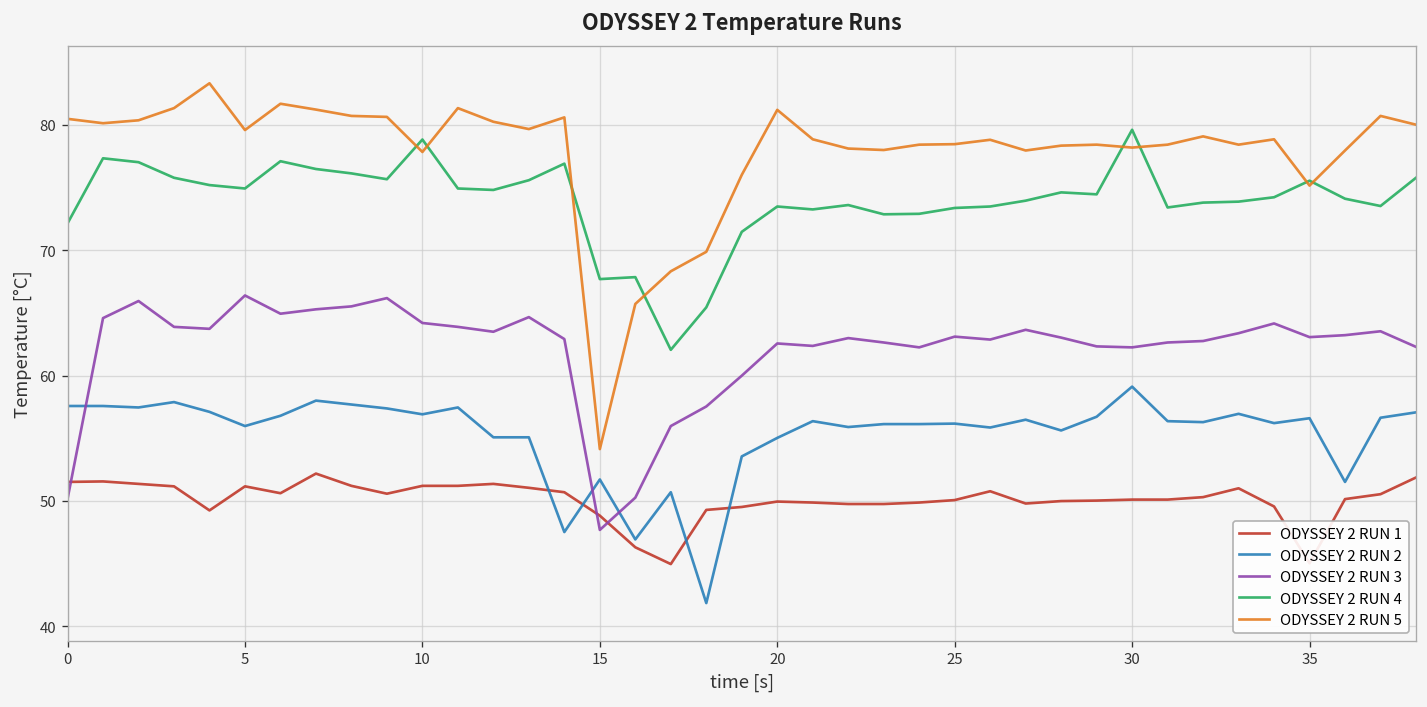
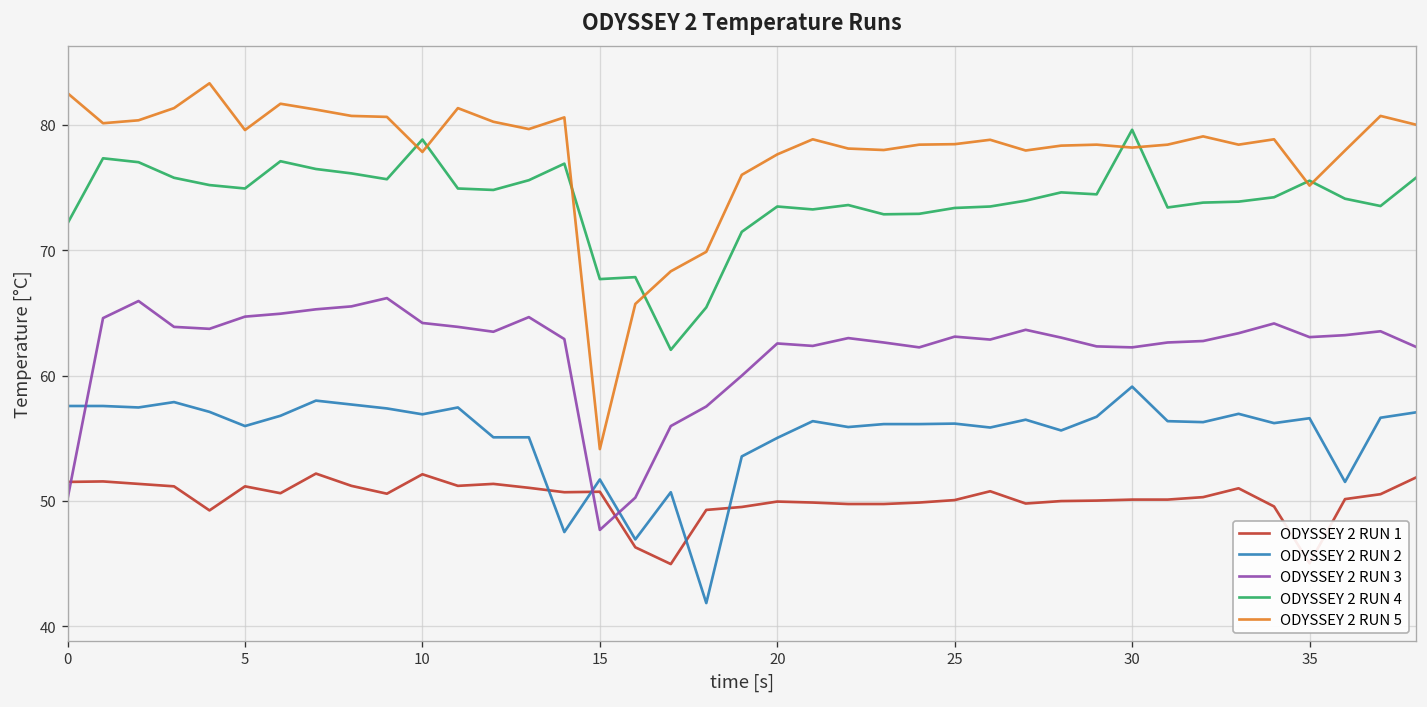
ODYSSEY 2 RUN 5, 0: 80.5 -> 82.5
ODYSSEY 2 RUN 3, 5: 66.4 -> 64.7
ODYSSEY 2 RUN 1, 10: 51.2 -> 52.1
ODYSSEY 2 RUN 1, 15: 48.8 -> 50.7
ODYSSEY 2 RUN 5, 20: 81.2 -> 77.6
